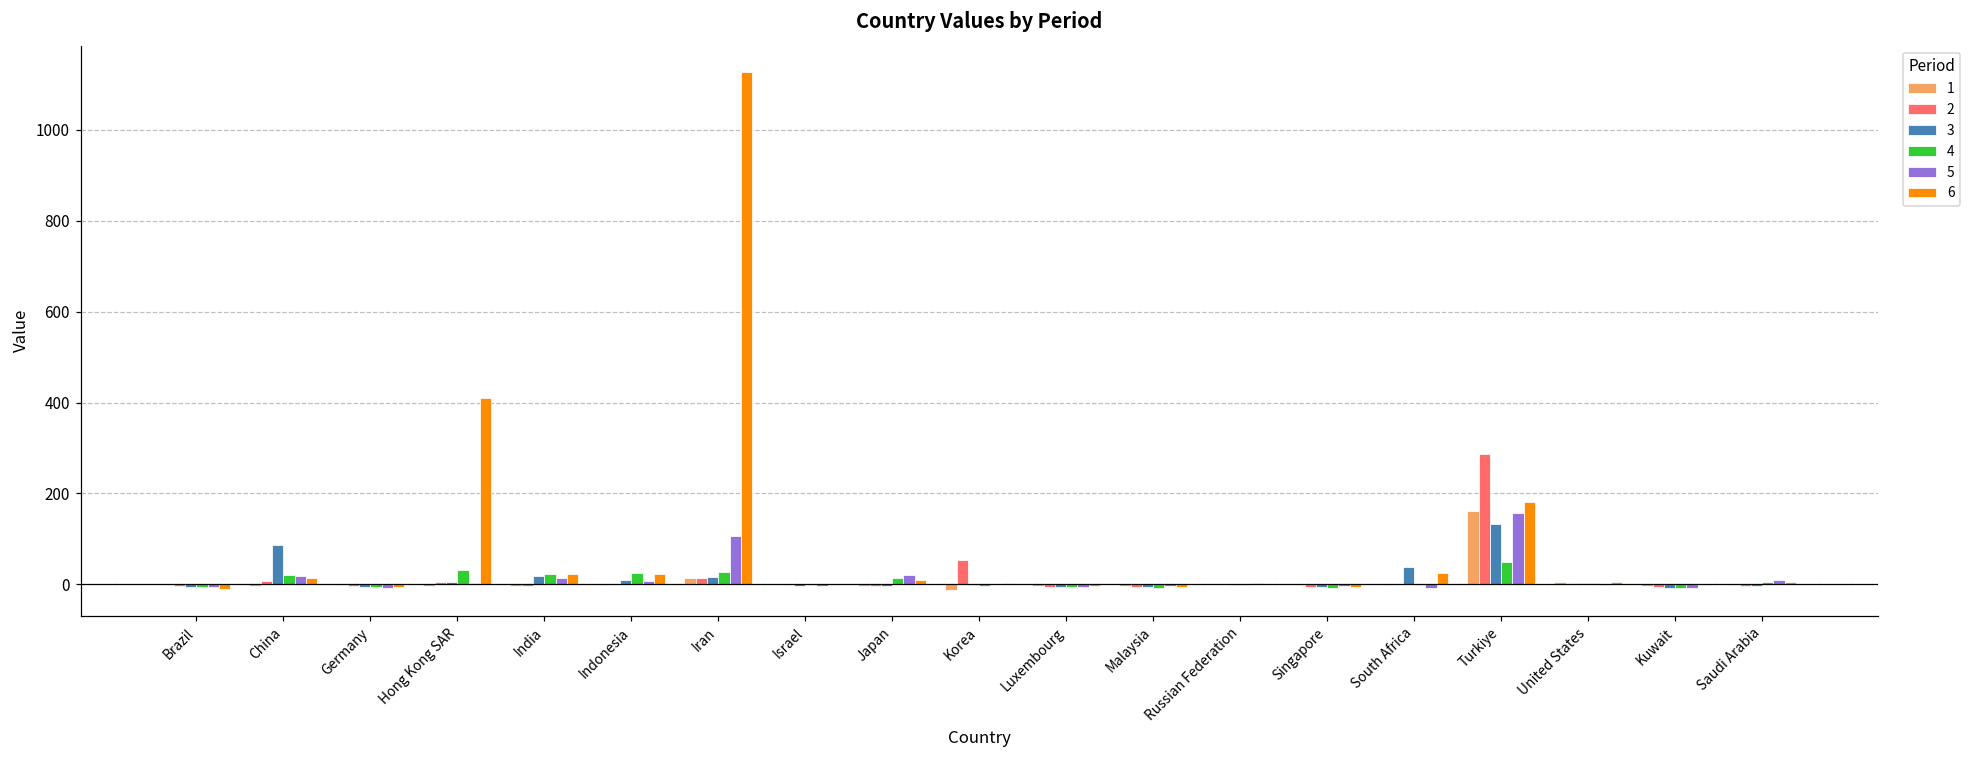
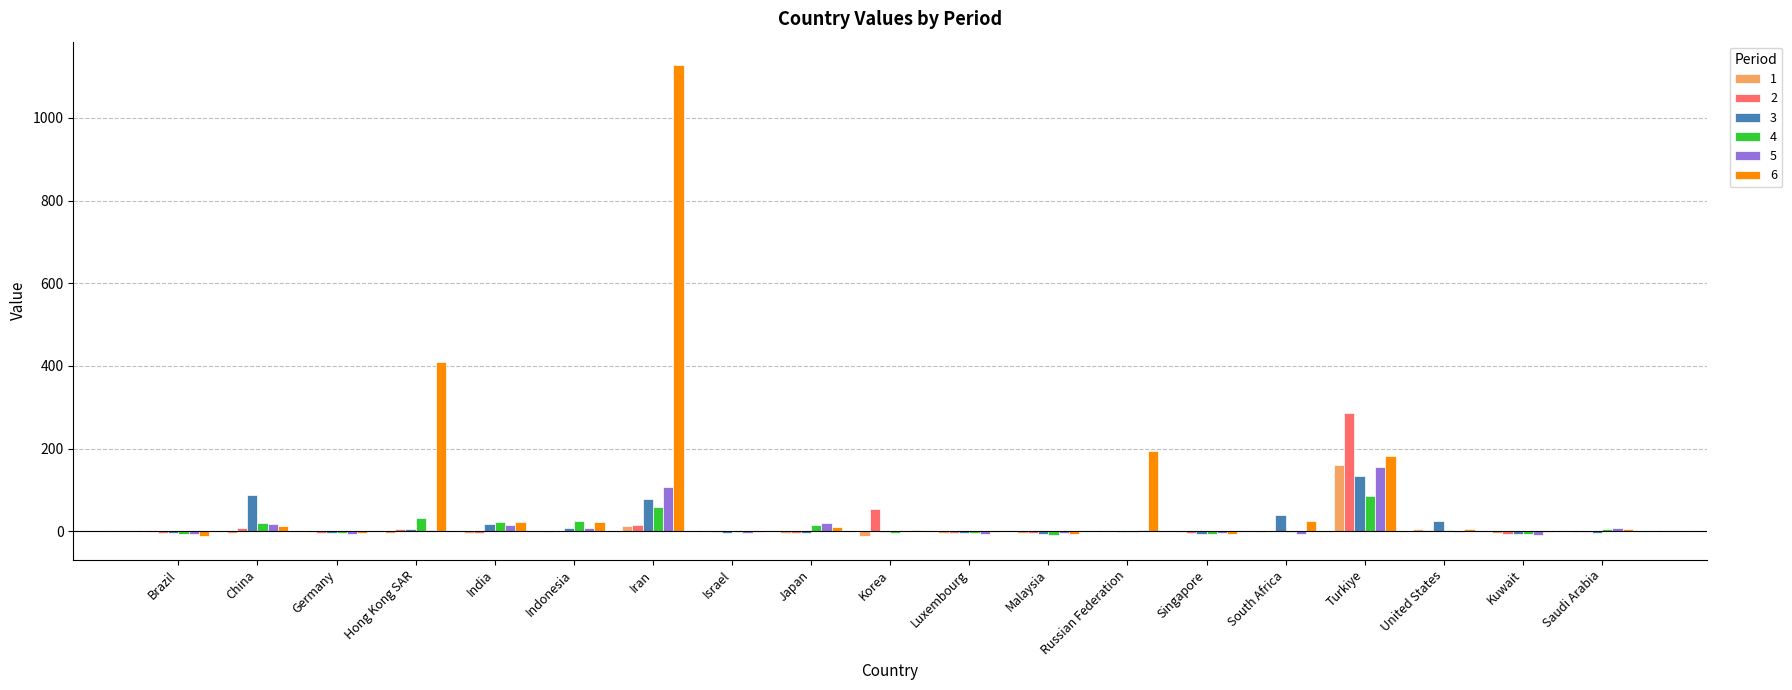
3, Iran: 20 -> 80
4, Iran: 30 -> 60
6, Russian Federation: 0 -> 190
4, Turkiye: 50 -> 90
3, United States: 0 -> 20
